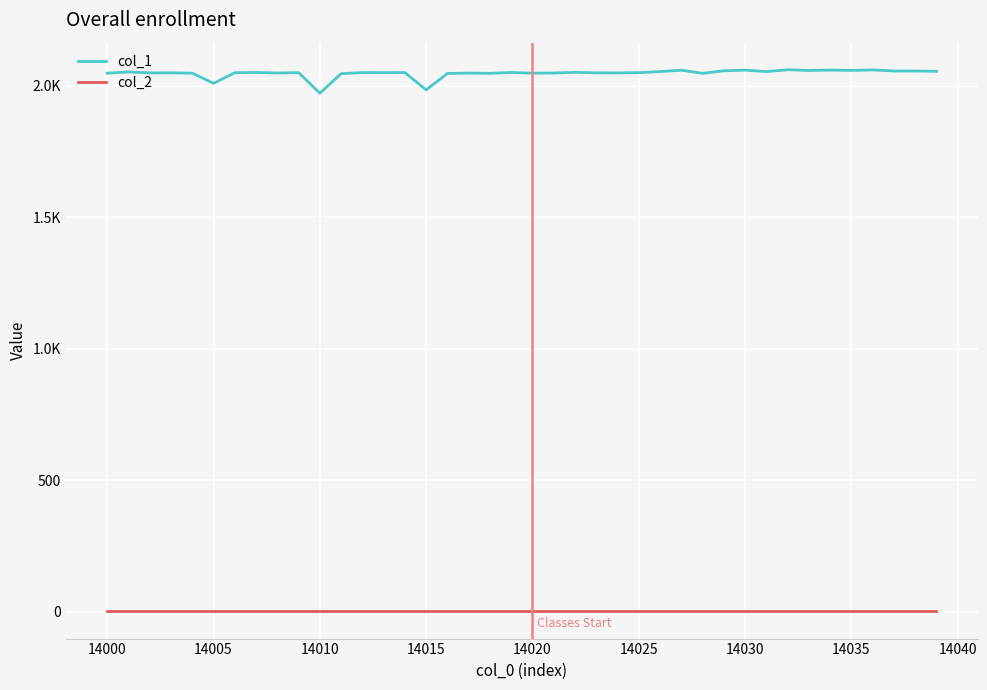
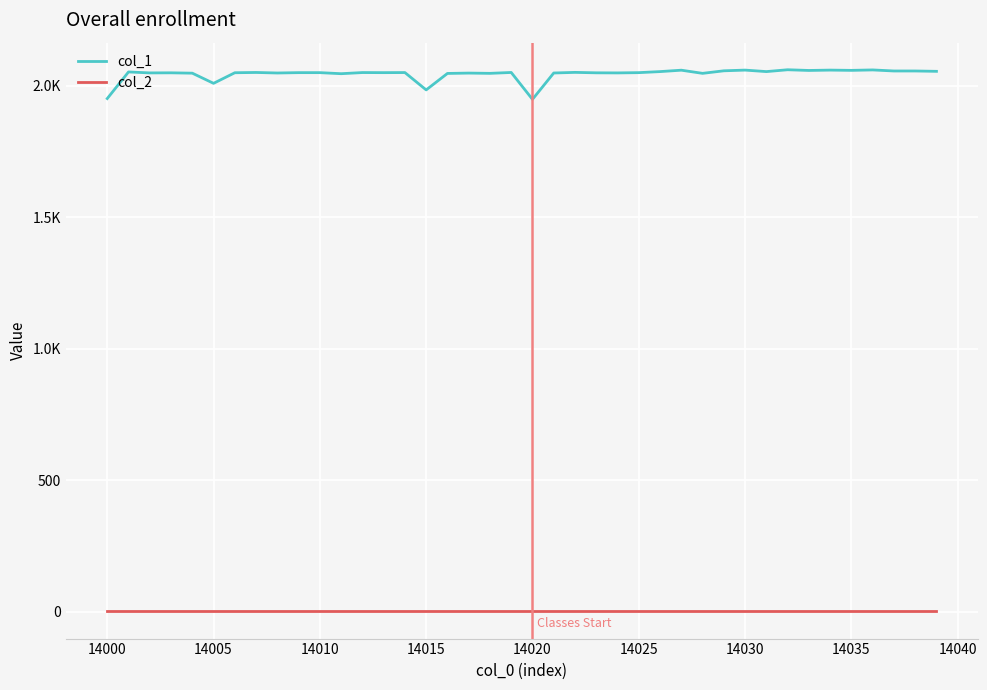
col_1, 14000: 2050 -> 1950
col_1, 14010: 1970 -> 2050
col_1, 14020: 2050 -> 1950
